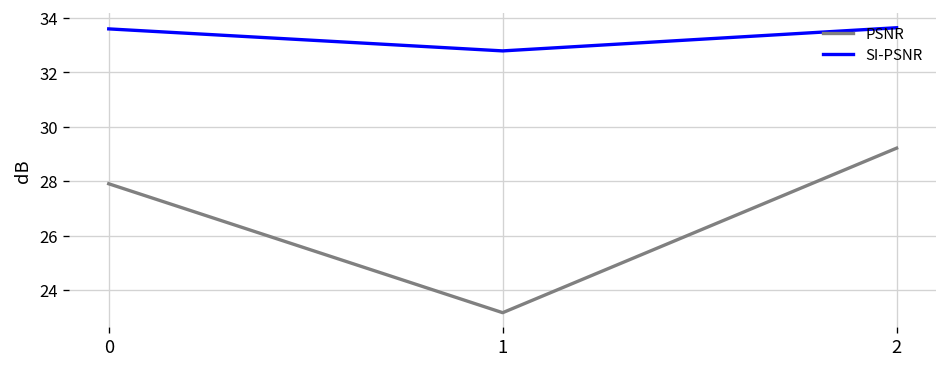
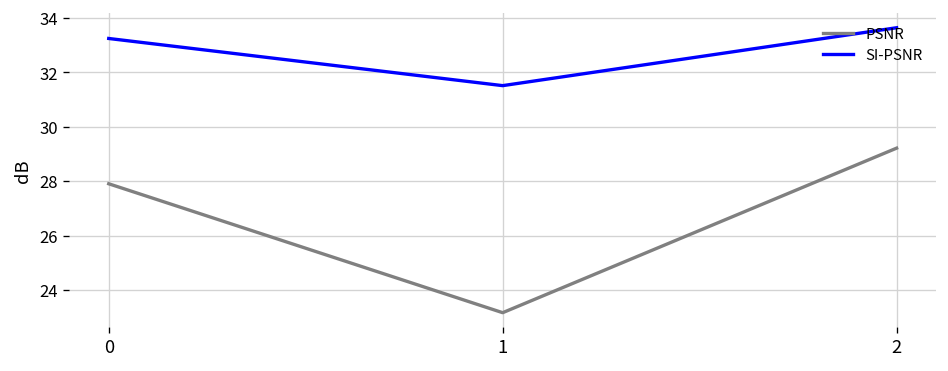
SI-PSNR, 0: 33.6 -> 33.2
SI-PSNR, 1: 32.8 -> 31.5
